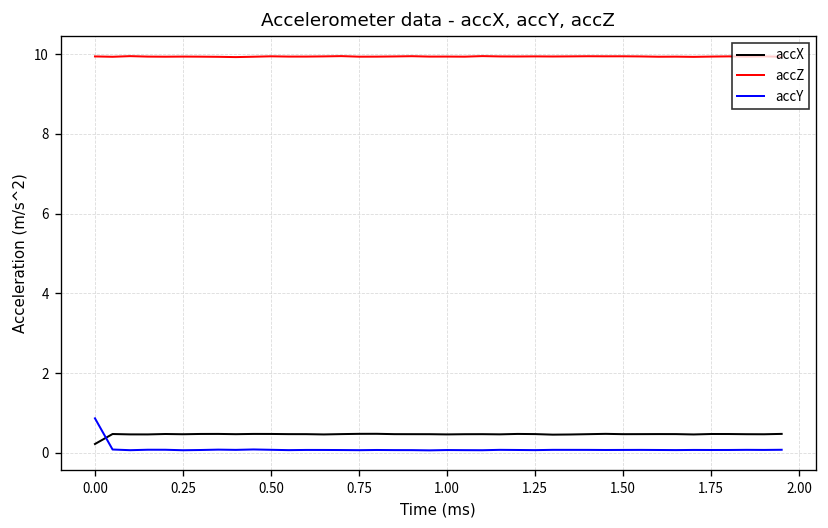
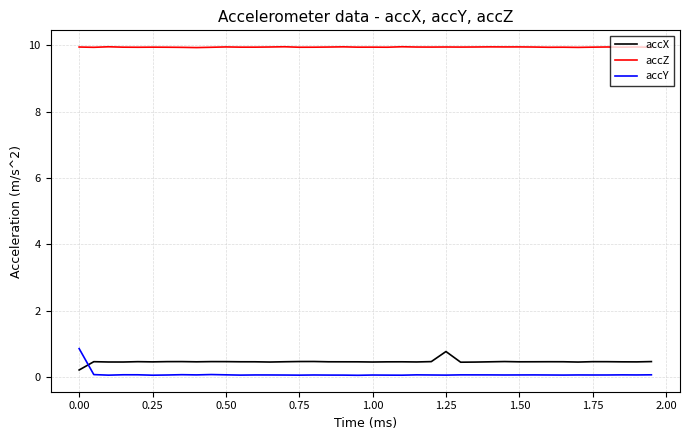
accX, 1.25: 0.5 -> 0.8
